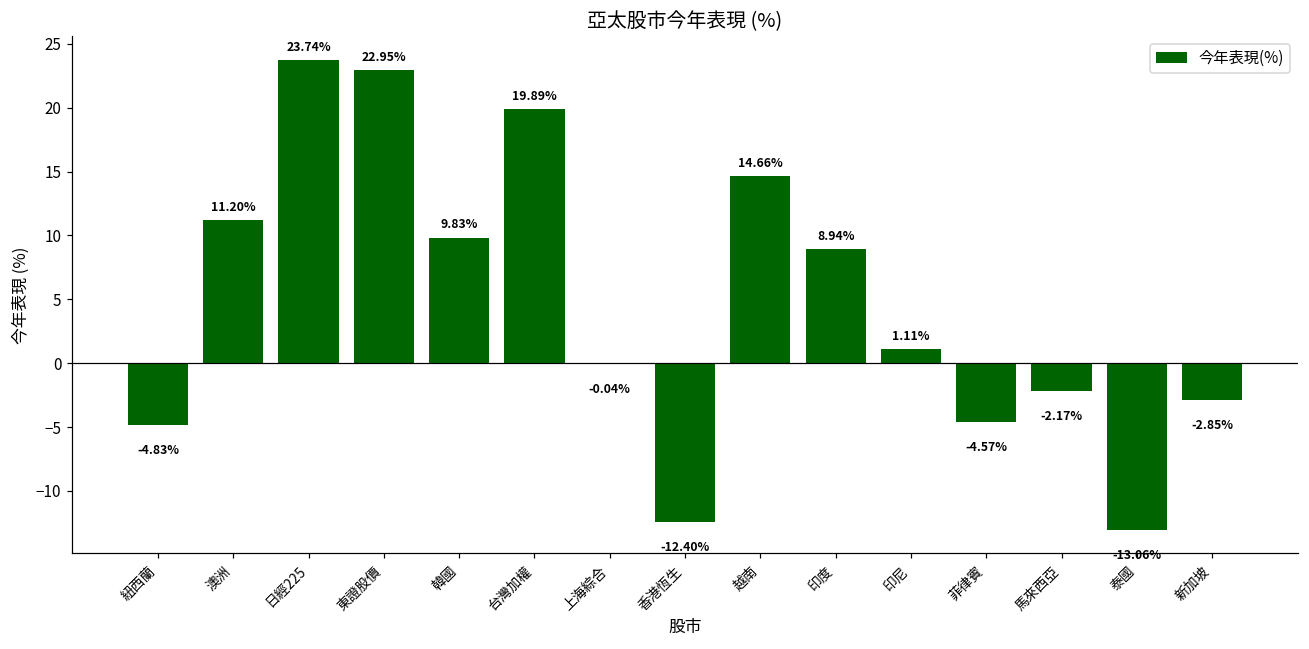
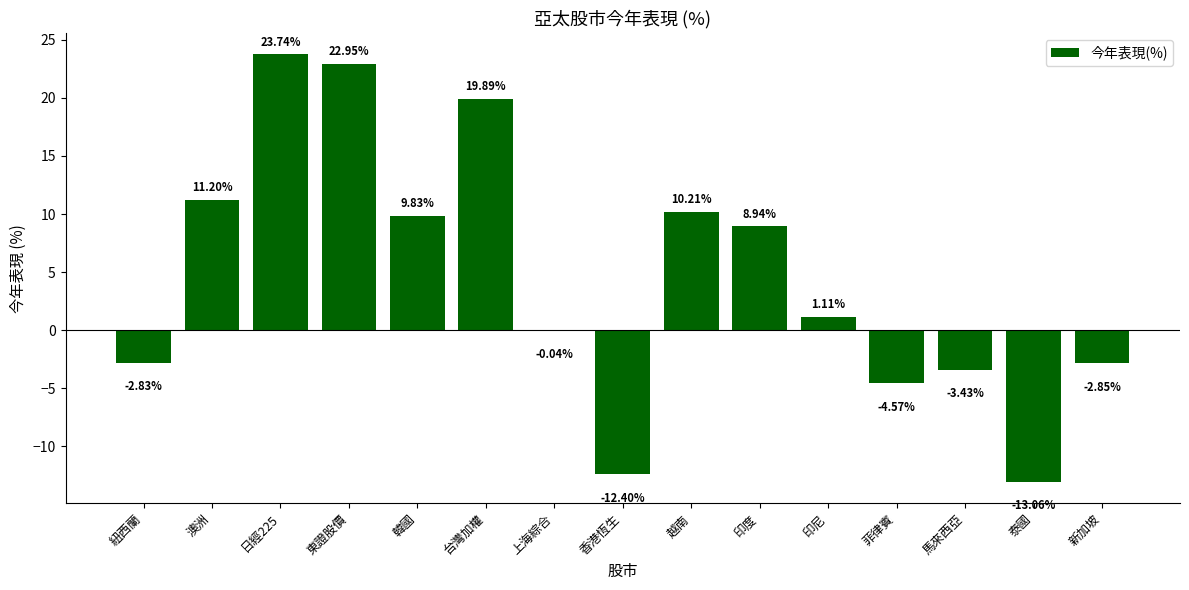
紐西蘭: -4.83% -> -2.83%
越南: 14.66% -> 10.21%
馬來西亞: -2.17% -> -3.43%
